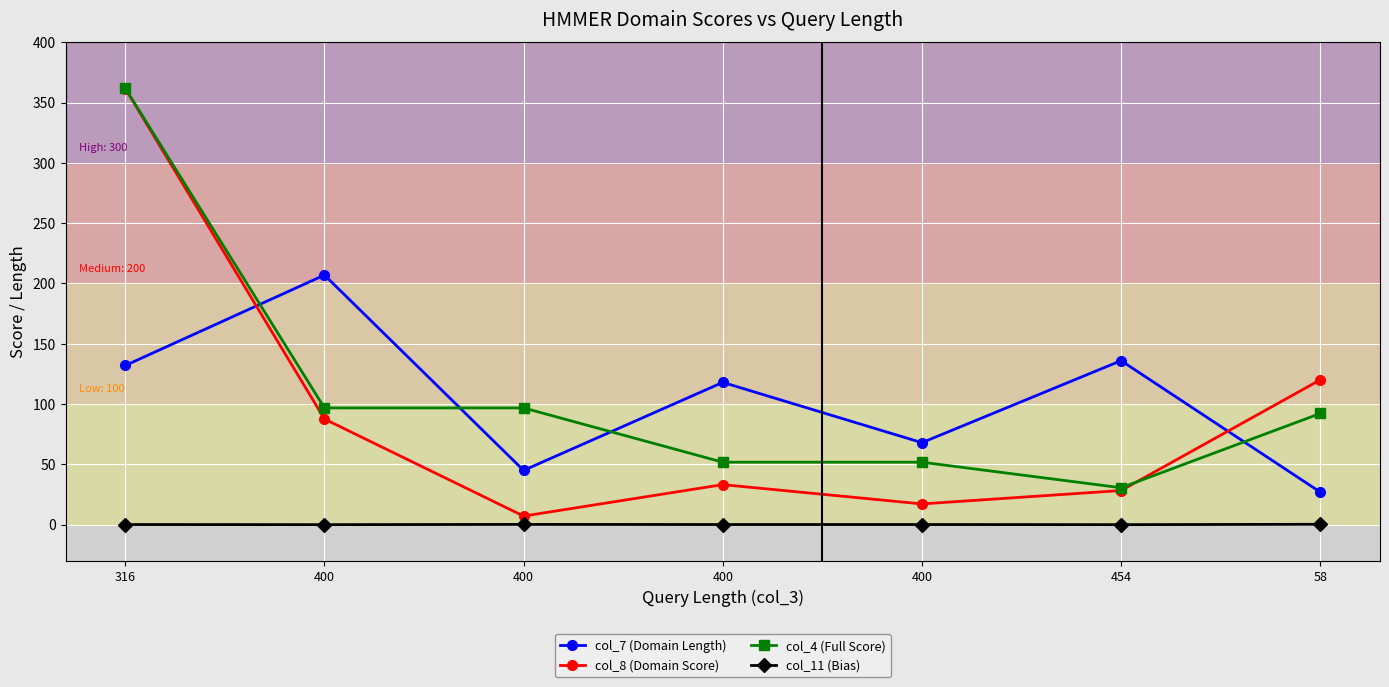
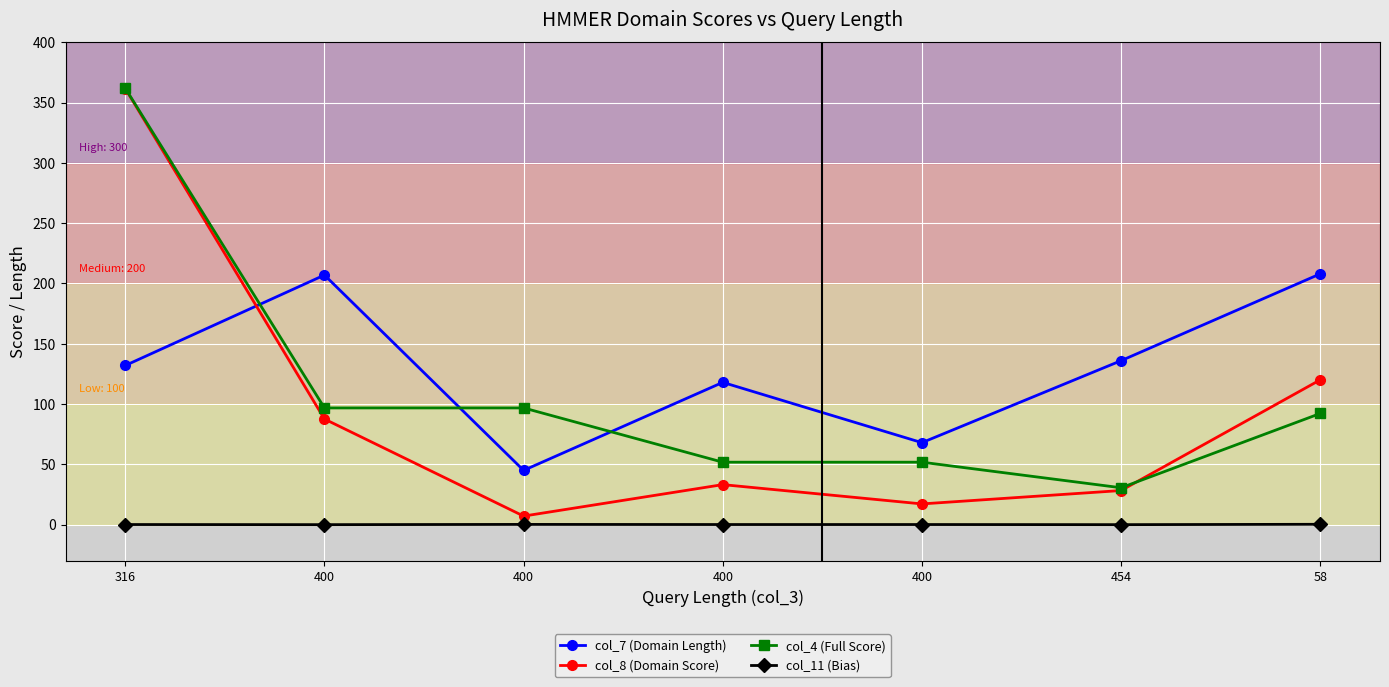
col_7 (Domain Length), 58: 27 -> 208
